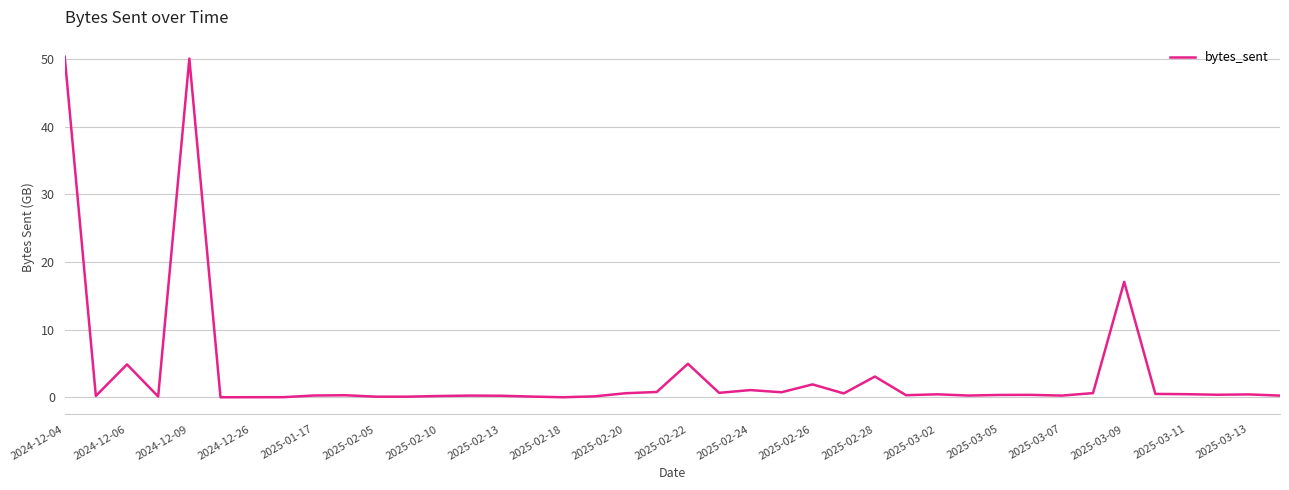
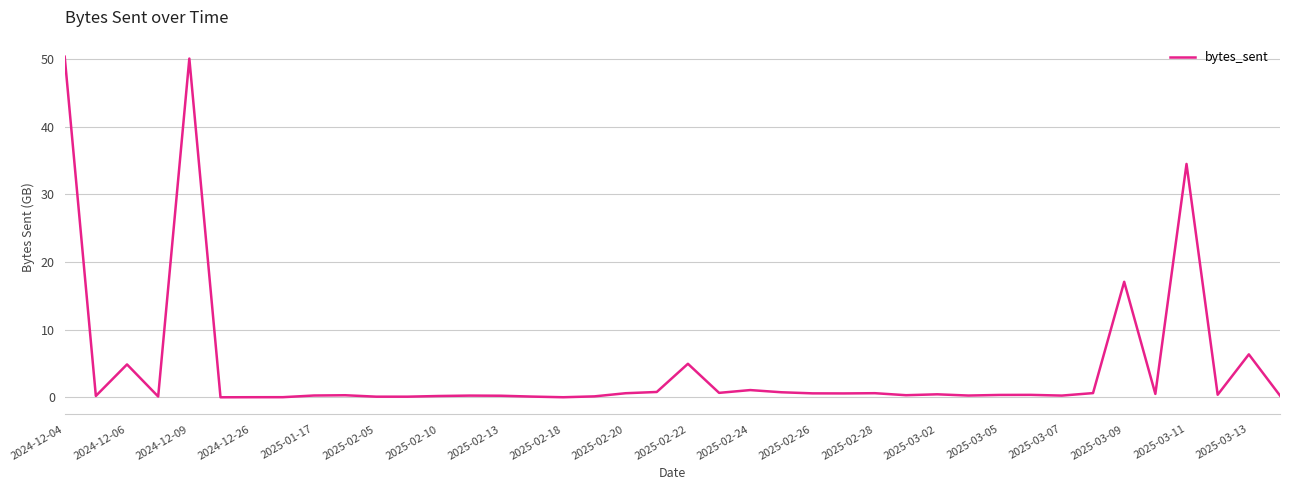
2025-02-26: 2 -> 1
2025-02-28: 3 -> 1
2025-03-11: 0 -> 35
2025-03-13: 0 -> 6
